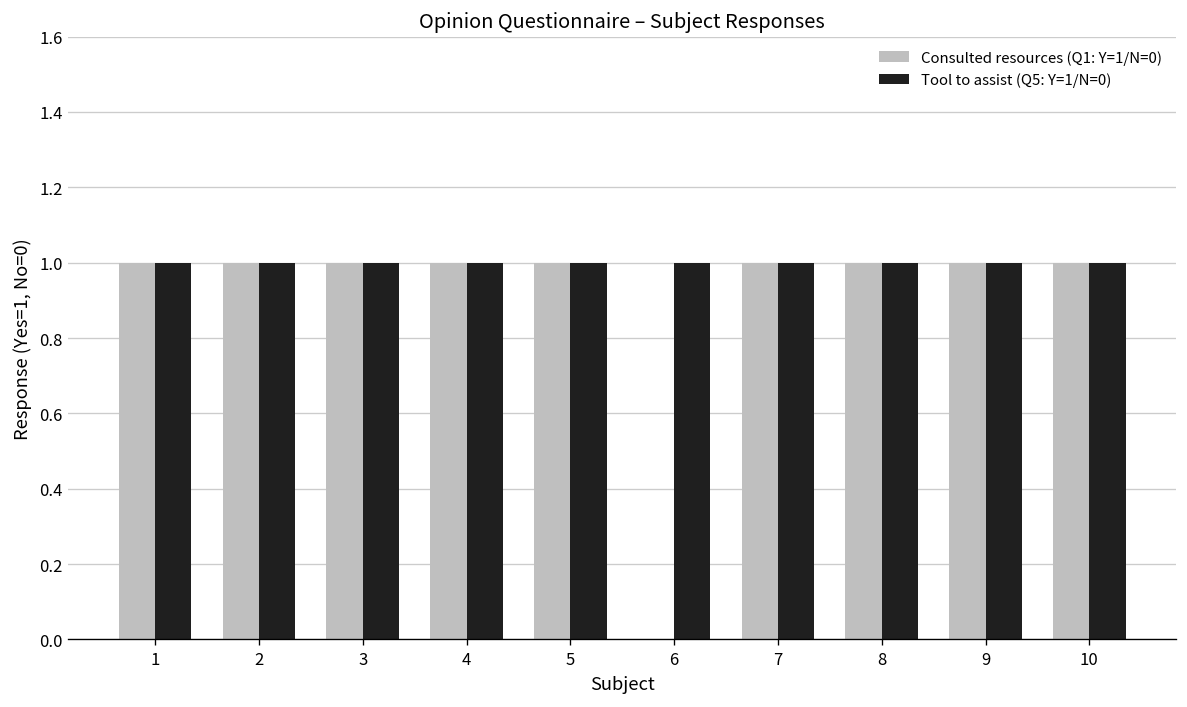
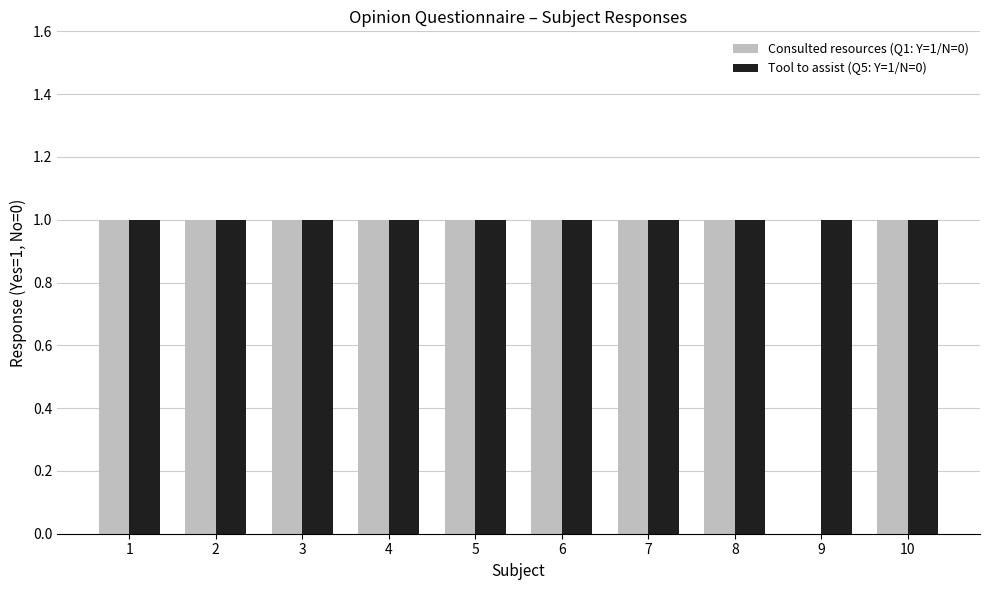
Consulted resources (Q1: Y=1/N=0), 6: 0 -> 1
Consulted resources (Q1: Y=1/N=0), 9: 1 -> 0
